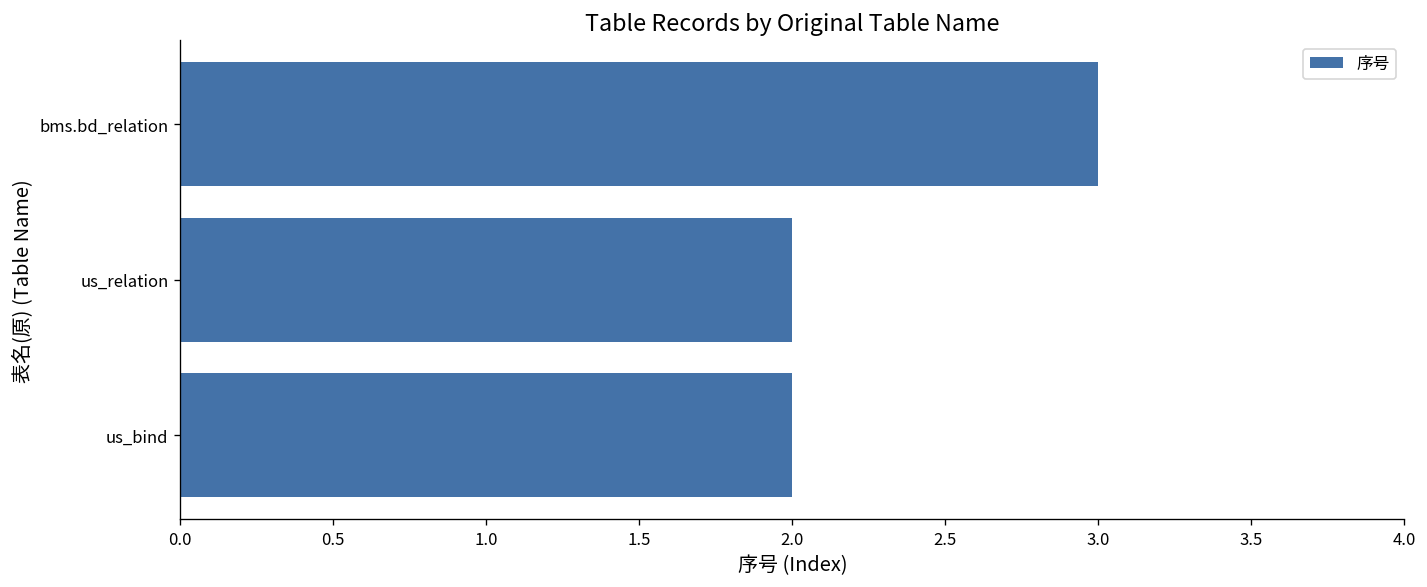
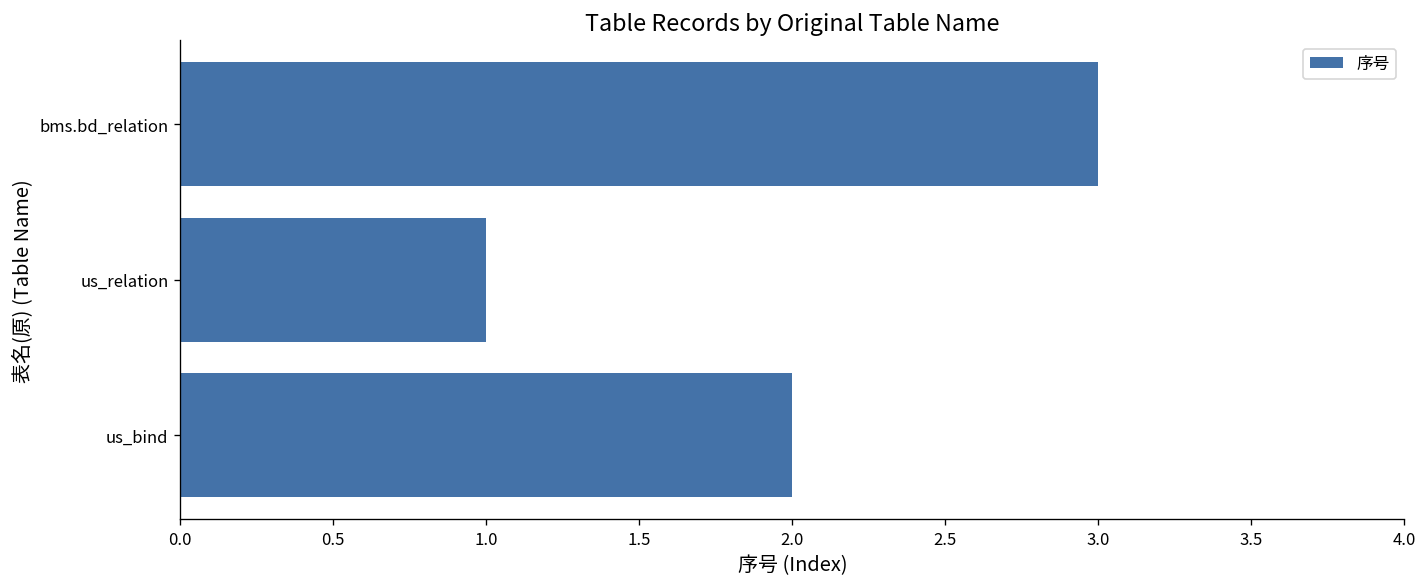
us_relation: 2 -> 1
